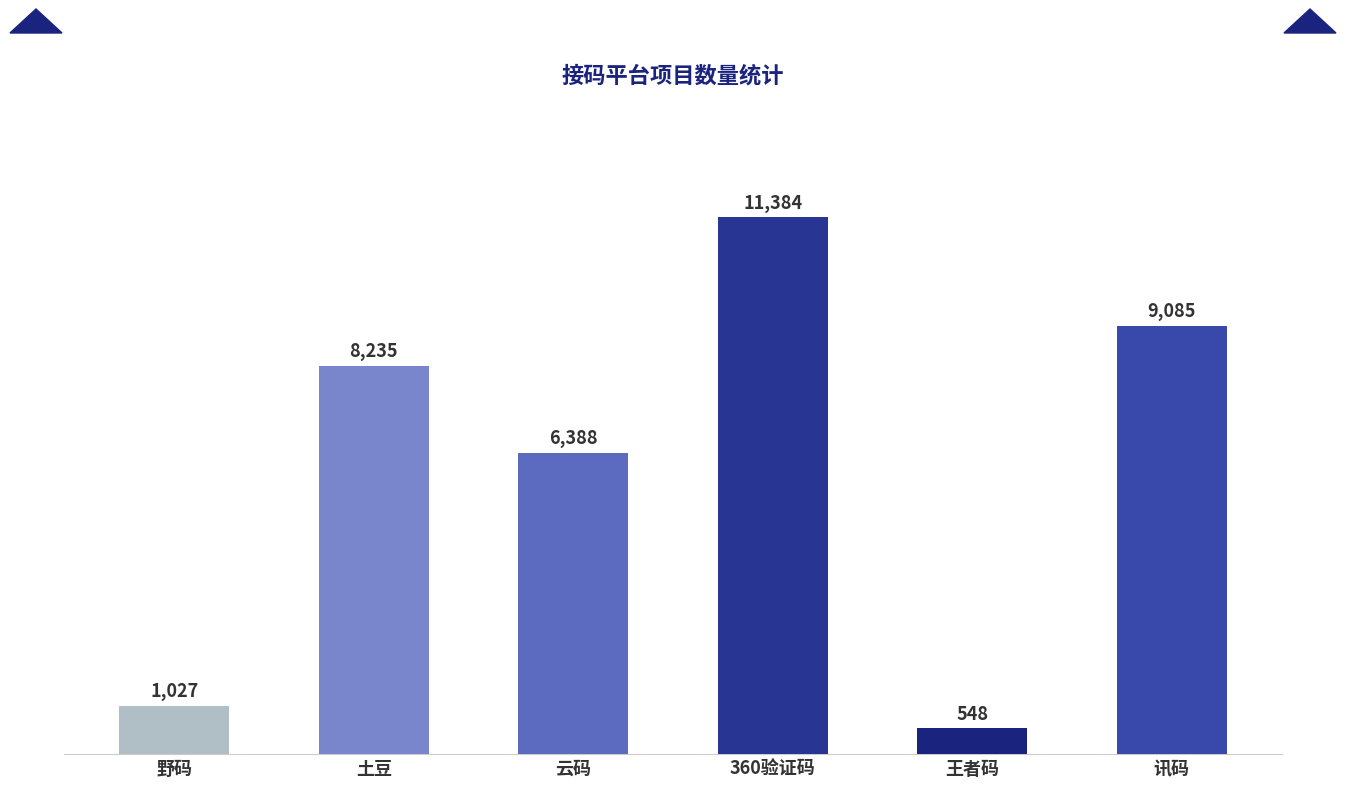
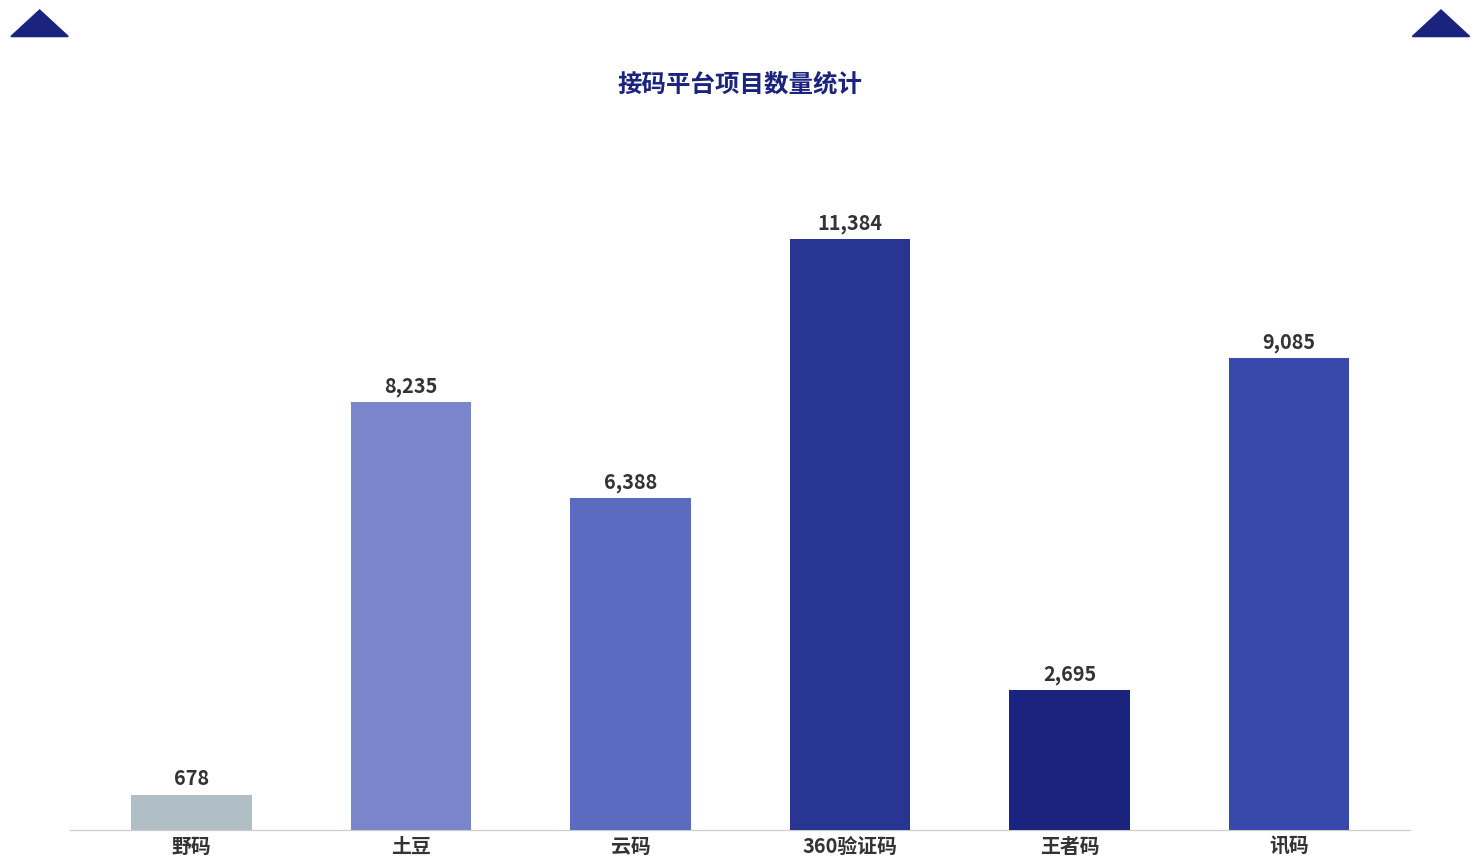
野码: 1,027 -> 678
王者码: 548 -> 2,695
